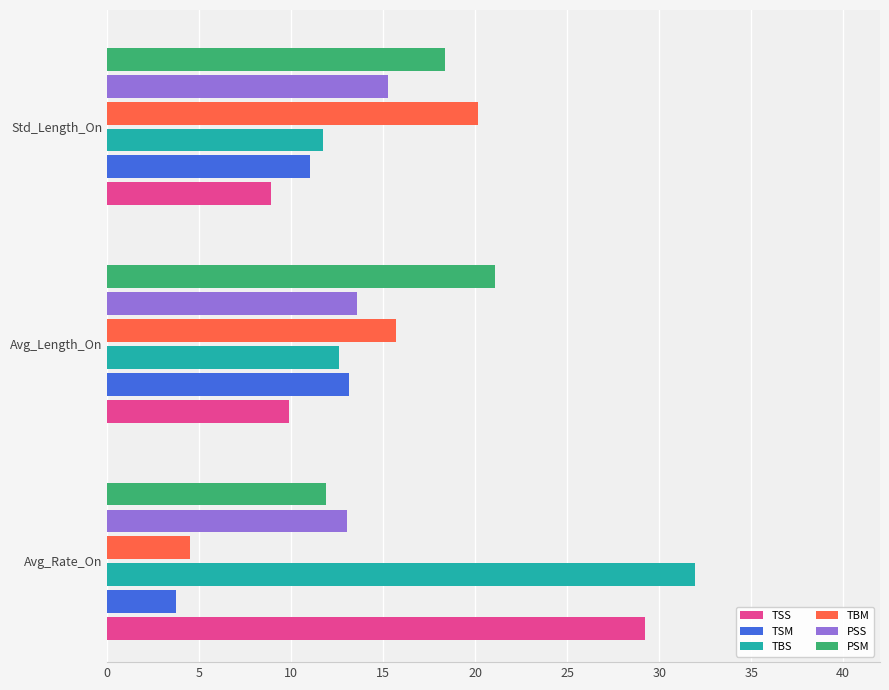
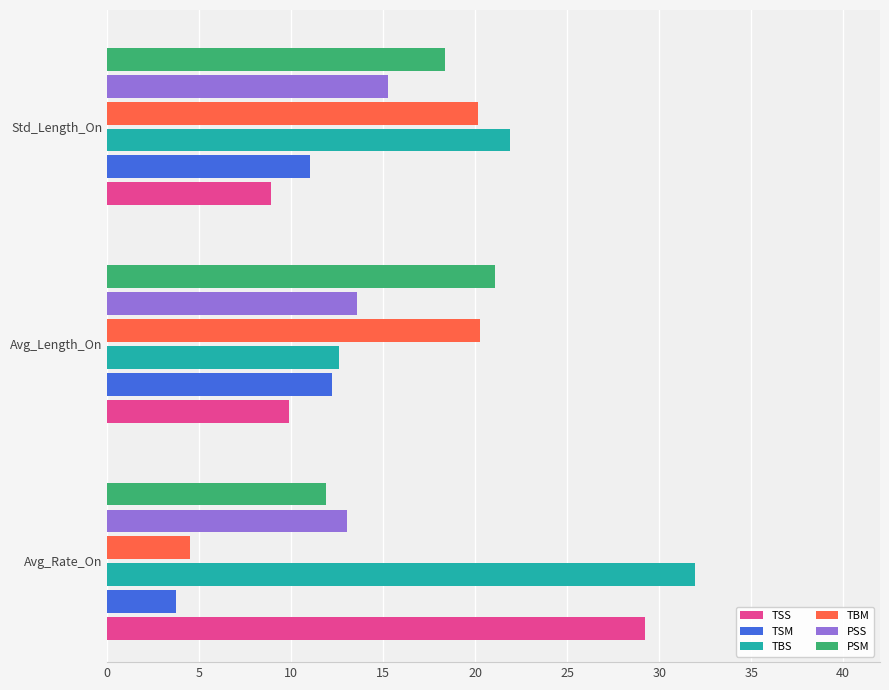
TBS, Std_Length_On: 11.7 -> 21.9
TBM, Avg_Length_On: 15.7 -> 20.3
TSM, Avg_Length_On: 13.2 -> 12.2
